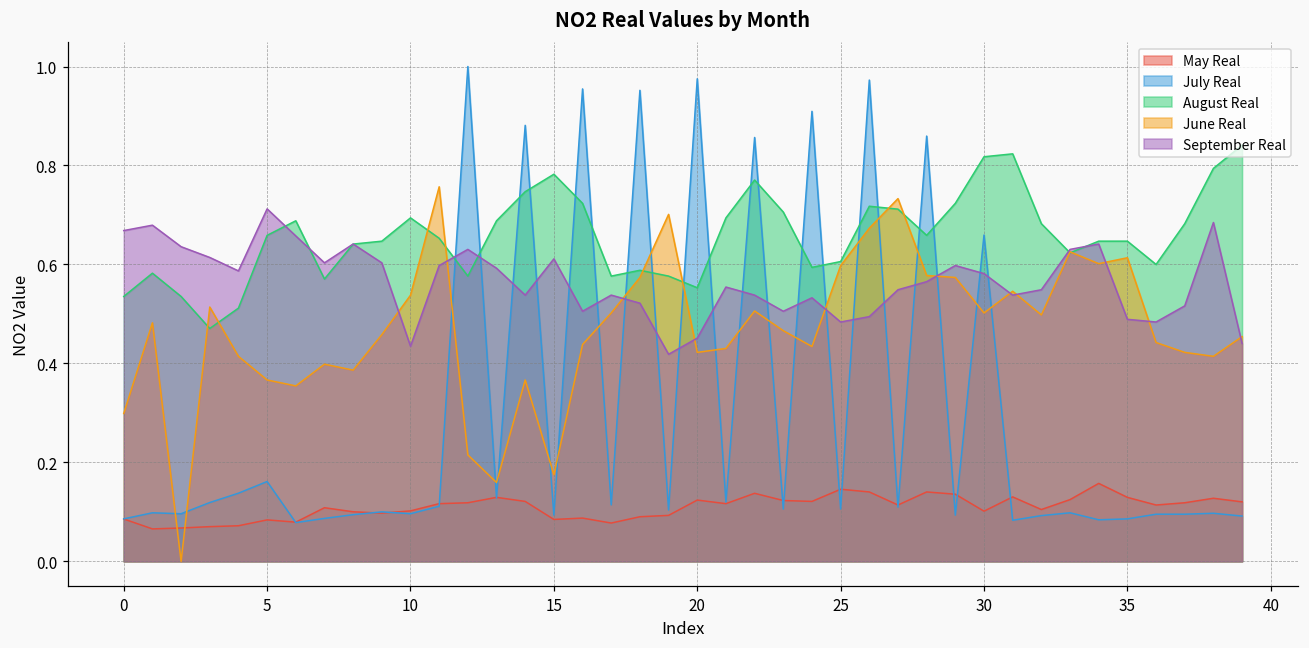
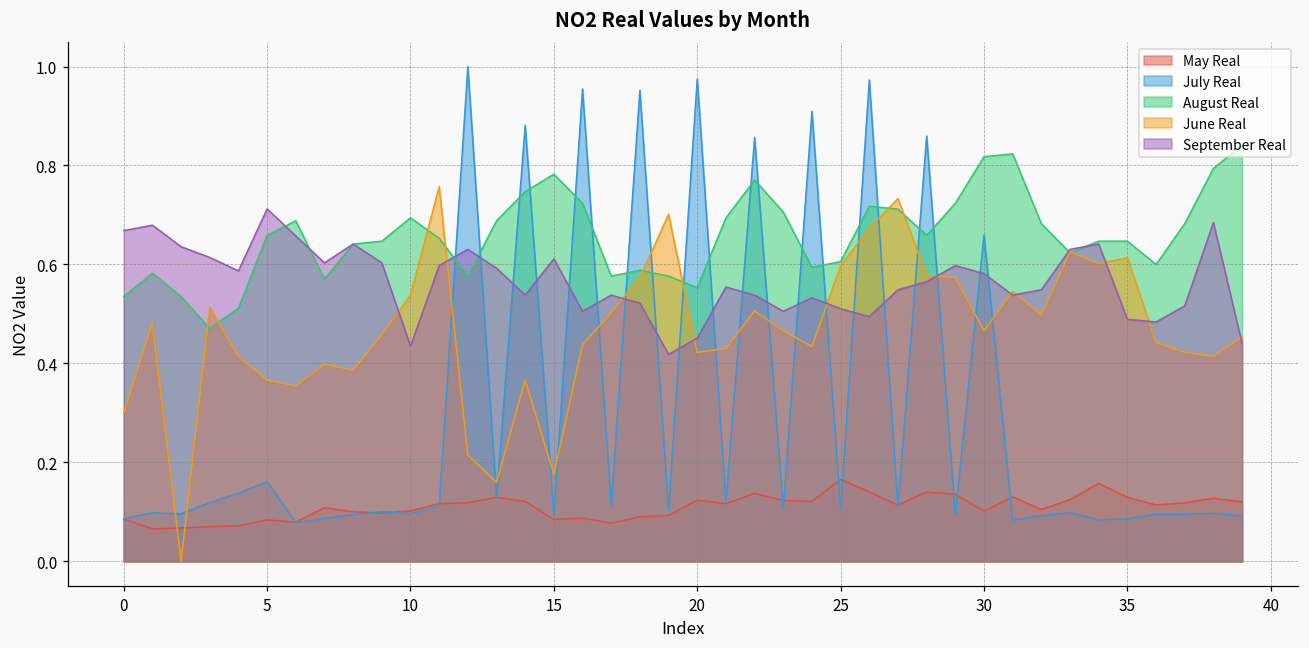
May Real, 25: 0.15 -> 0.17
September Real, 25: 0.48 -> 0.51
June Real, 30: 0.50 -> 0.47
